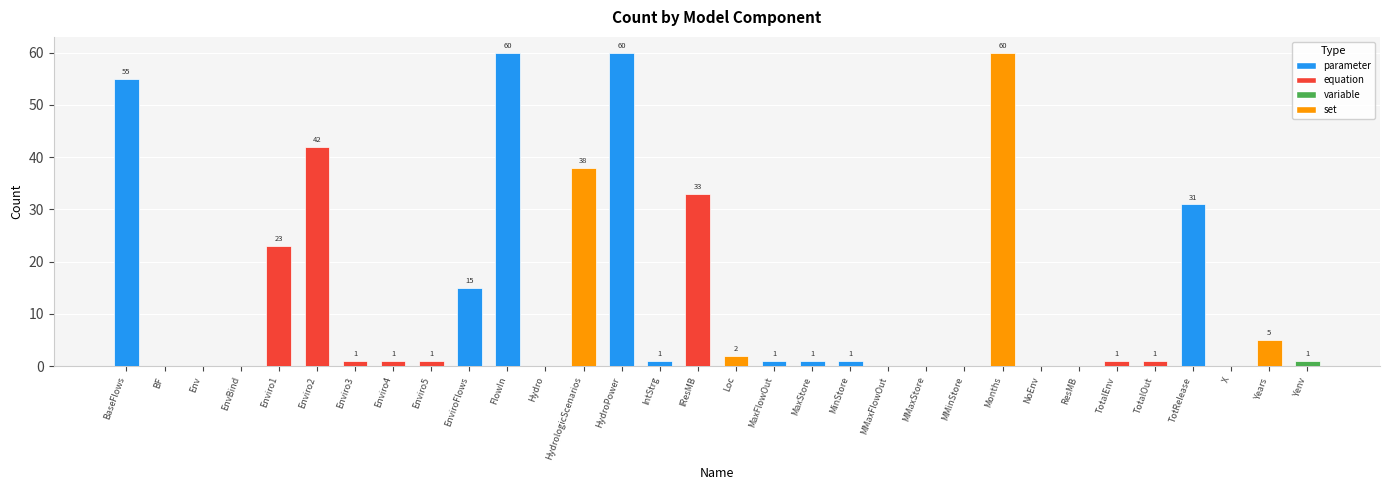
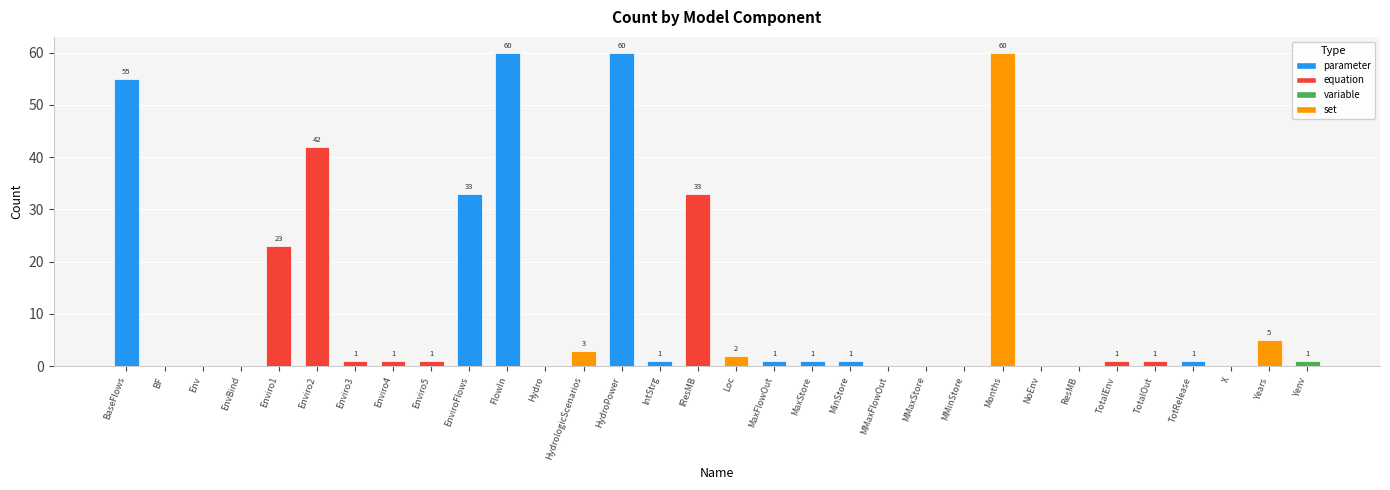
EnviroFlows: 15 -> 33
HydrologicScenarios: 38 -> 3
TotRelease: 31 -> 1
